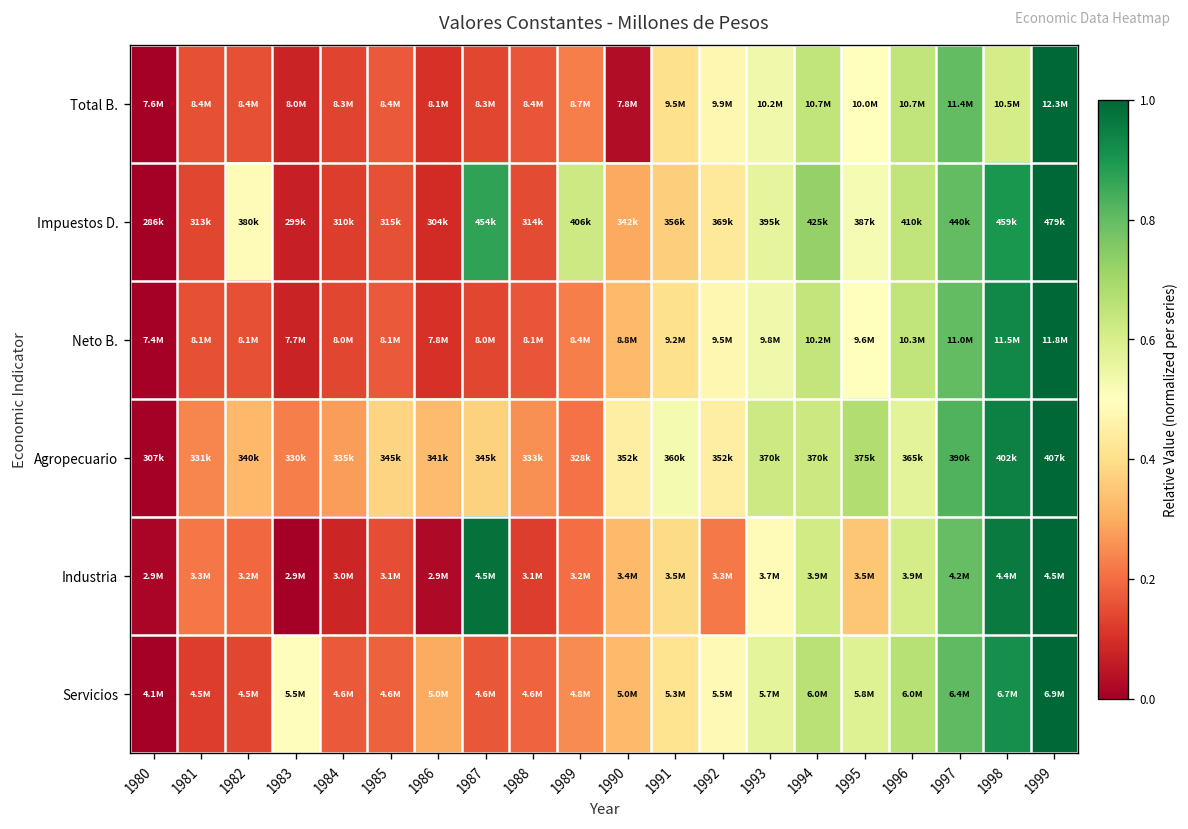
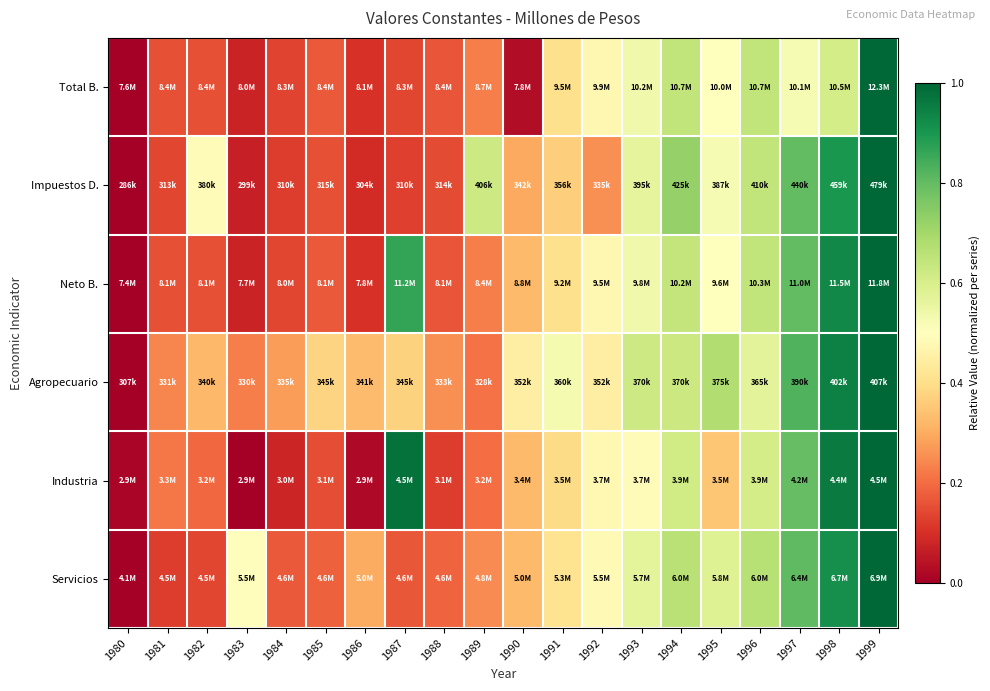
Total B., 1997: 11.4M -> 10.1M
Impuestos D., 1987: 454k -> 310k
Impuestos D., 1992: 369k -> 335k
Neto B., 1987: 8.0M -> 11.2M
Industria, 1992: 3.3M -> 3.7M
